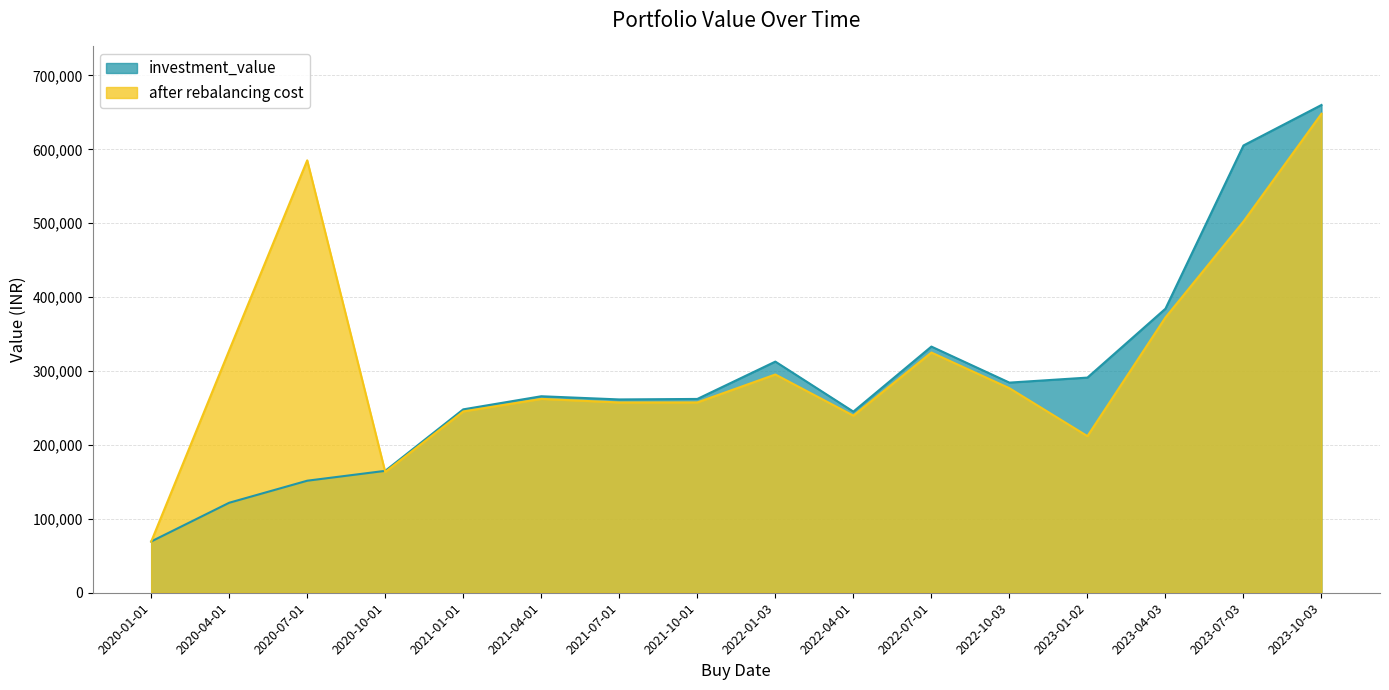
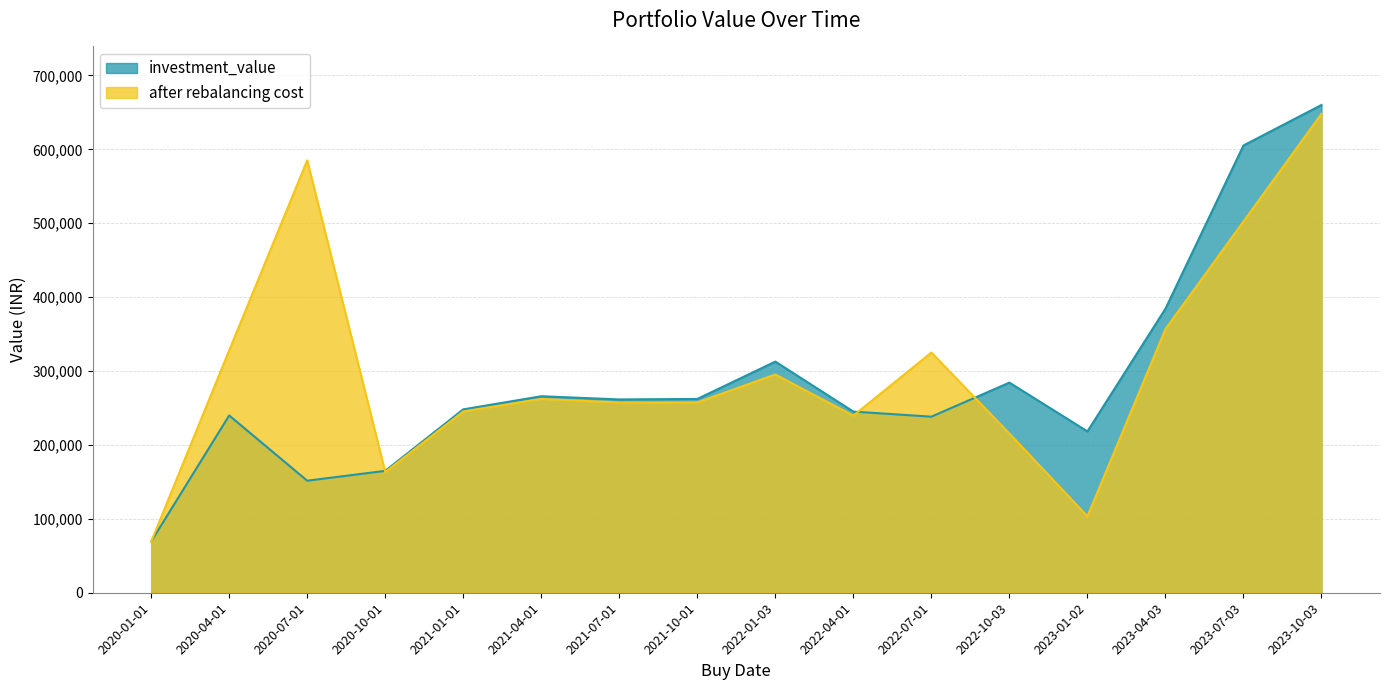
investment_value, 2020-04-01: 120,000 -> 240,000
investment_value, 2022-07-01: 330,000 -> 240,000
after rebalancing cost, 2022-10-03: 280,000 -> 220,000
investment_value, 2023-01-02: 290,000 -> 220,000
after rebalancing cost, 2023-01-02: 210,000 -> 100,000
after rebalancing cost, 2023-04-03: 370,000 -> 360,000
